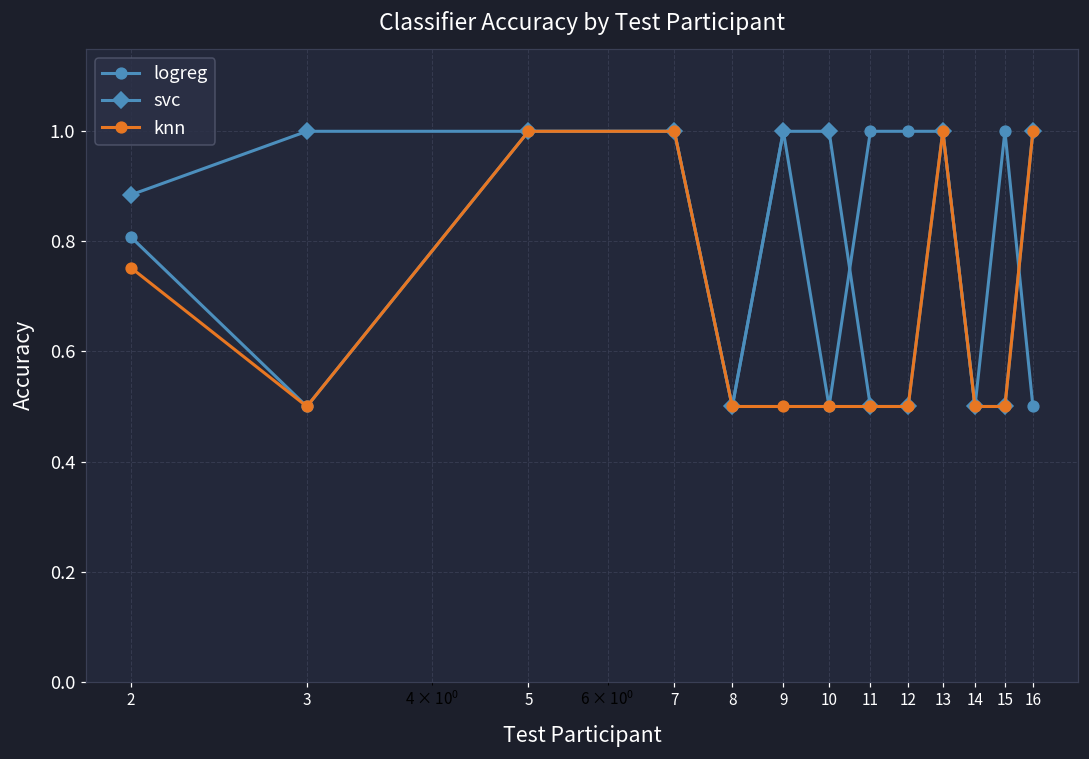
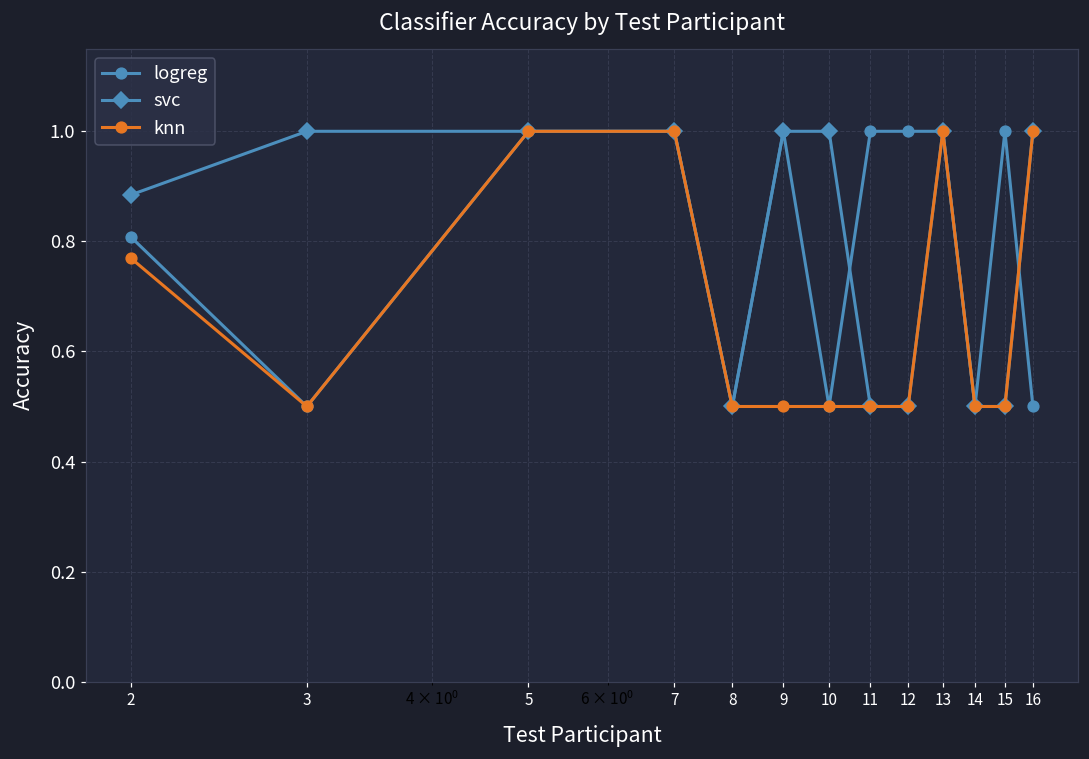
knn, 2: 0.75 -> 0.77
